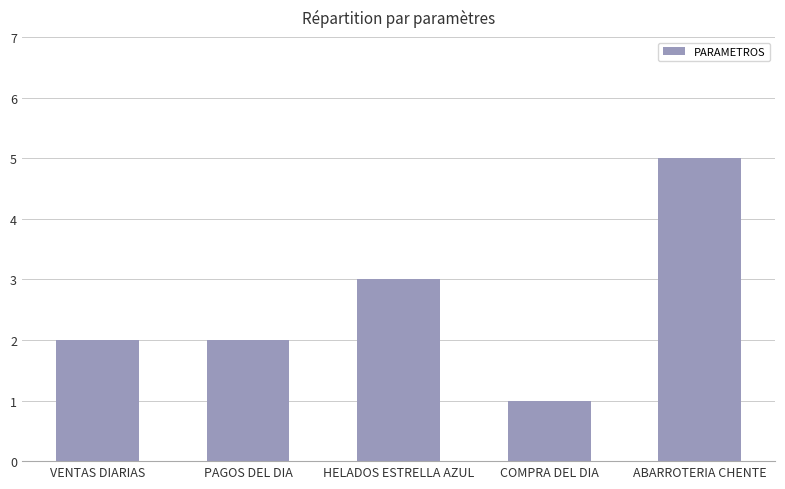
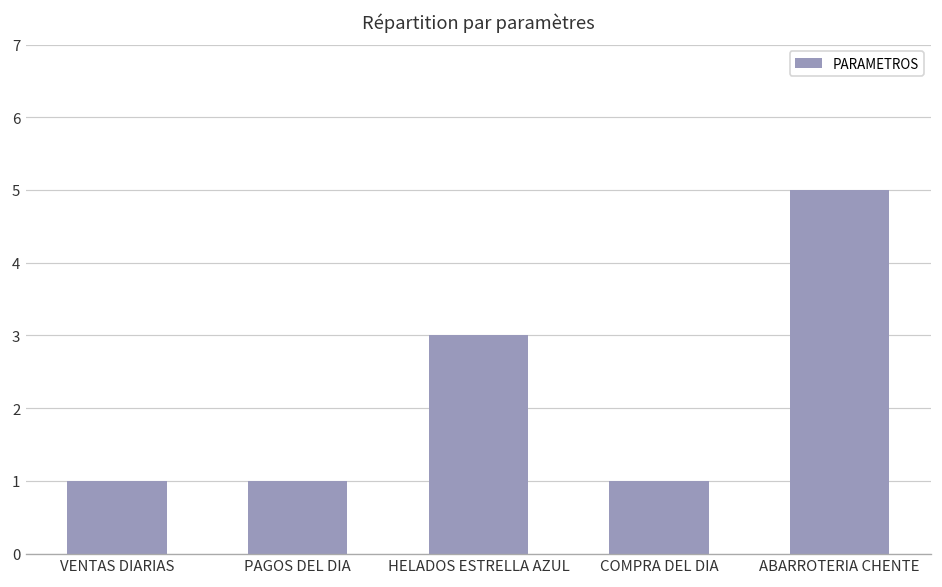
VENTAS DIARIAS: 2 -> 1
PAGOS DEL DIA: 2 -> 1
